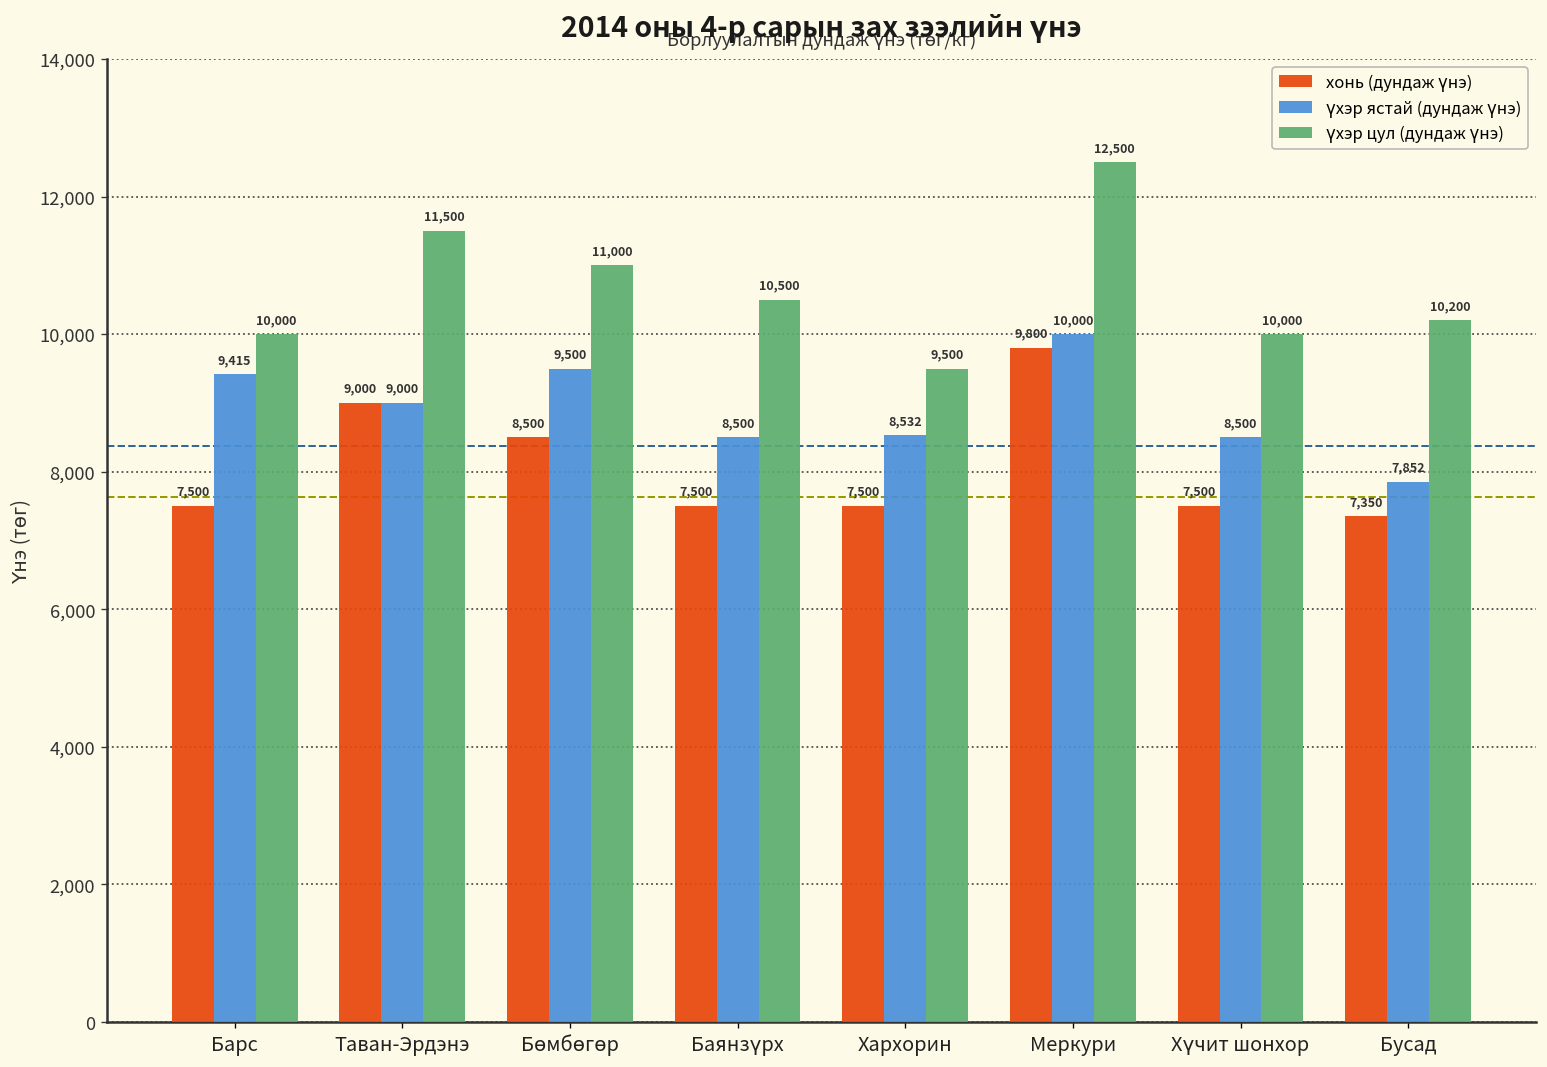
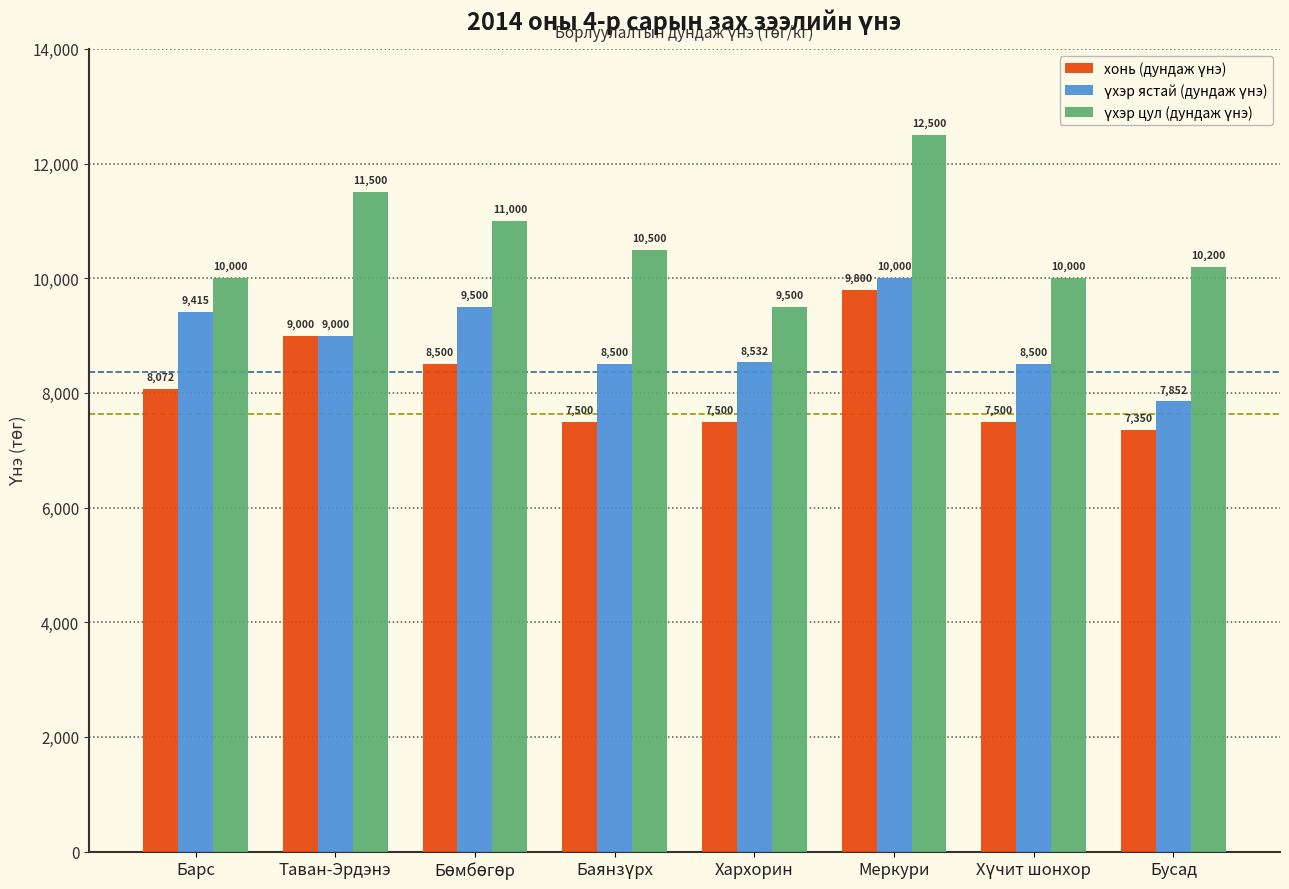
хонь (дундаж үнэ), Барс: 7,500 -> 8,072
